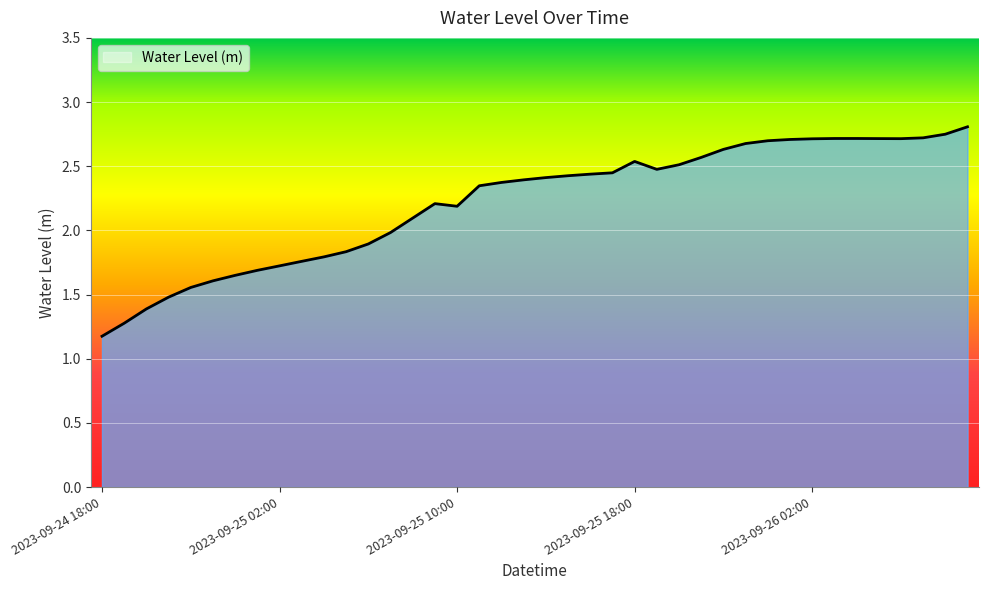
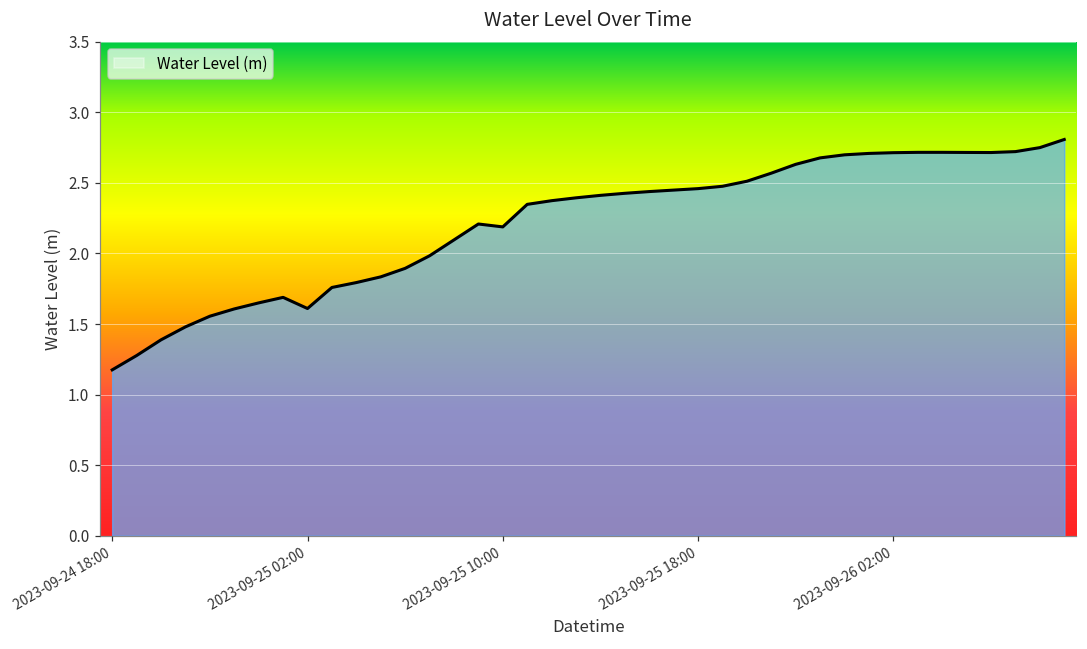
2023-09-25 02:00: 1.72 -> 1.61
2023-09-25 18:00: 2.54 -> 2.46
